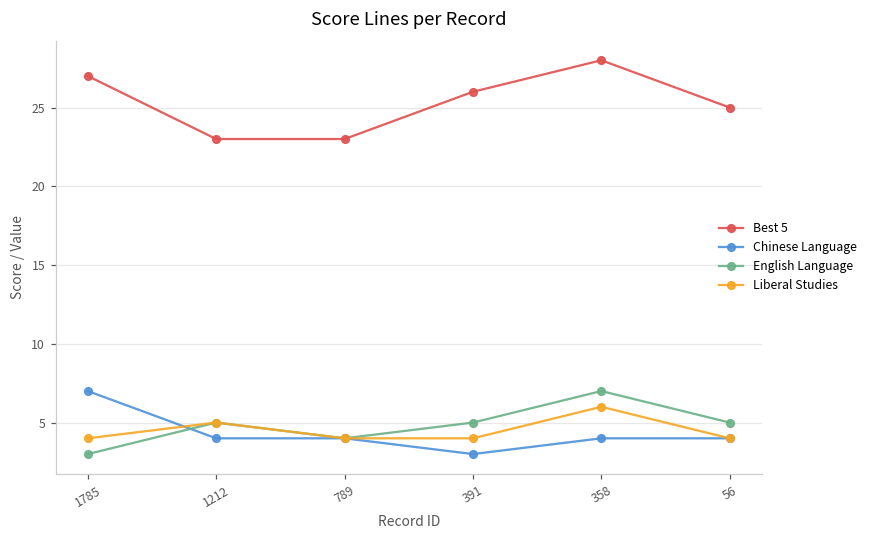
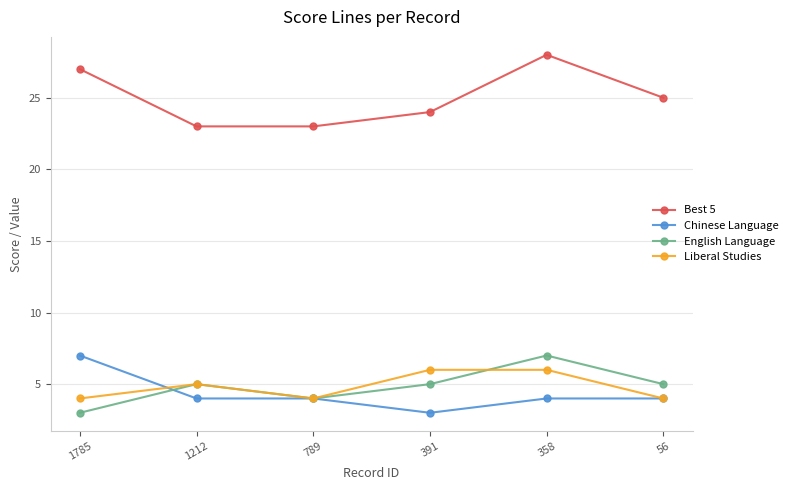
Best 5, 391: 26 -> 24
Liberal Studies, 391: 4 -> 6
